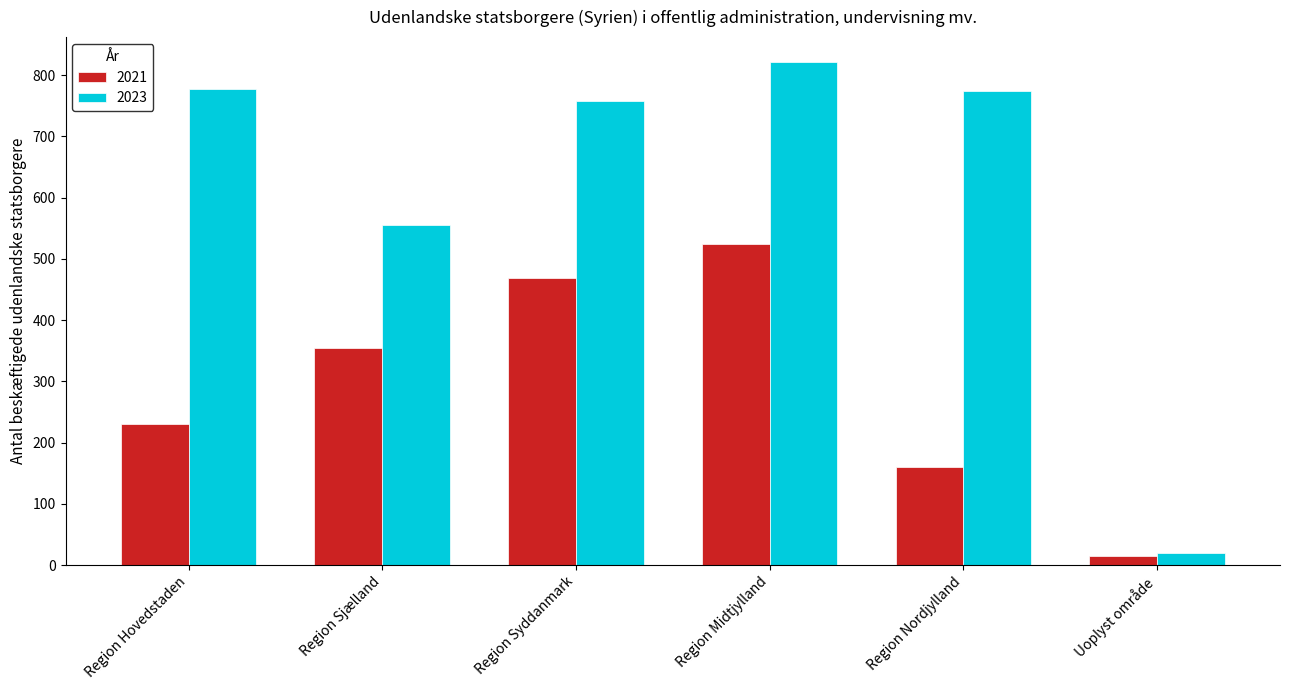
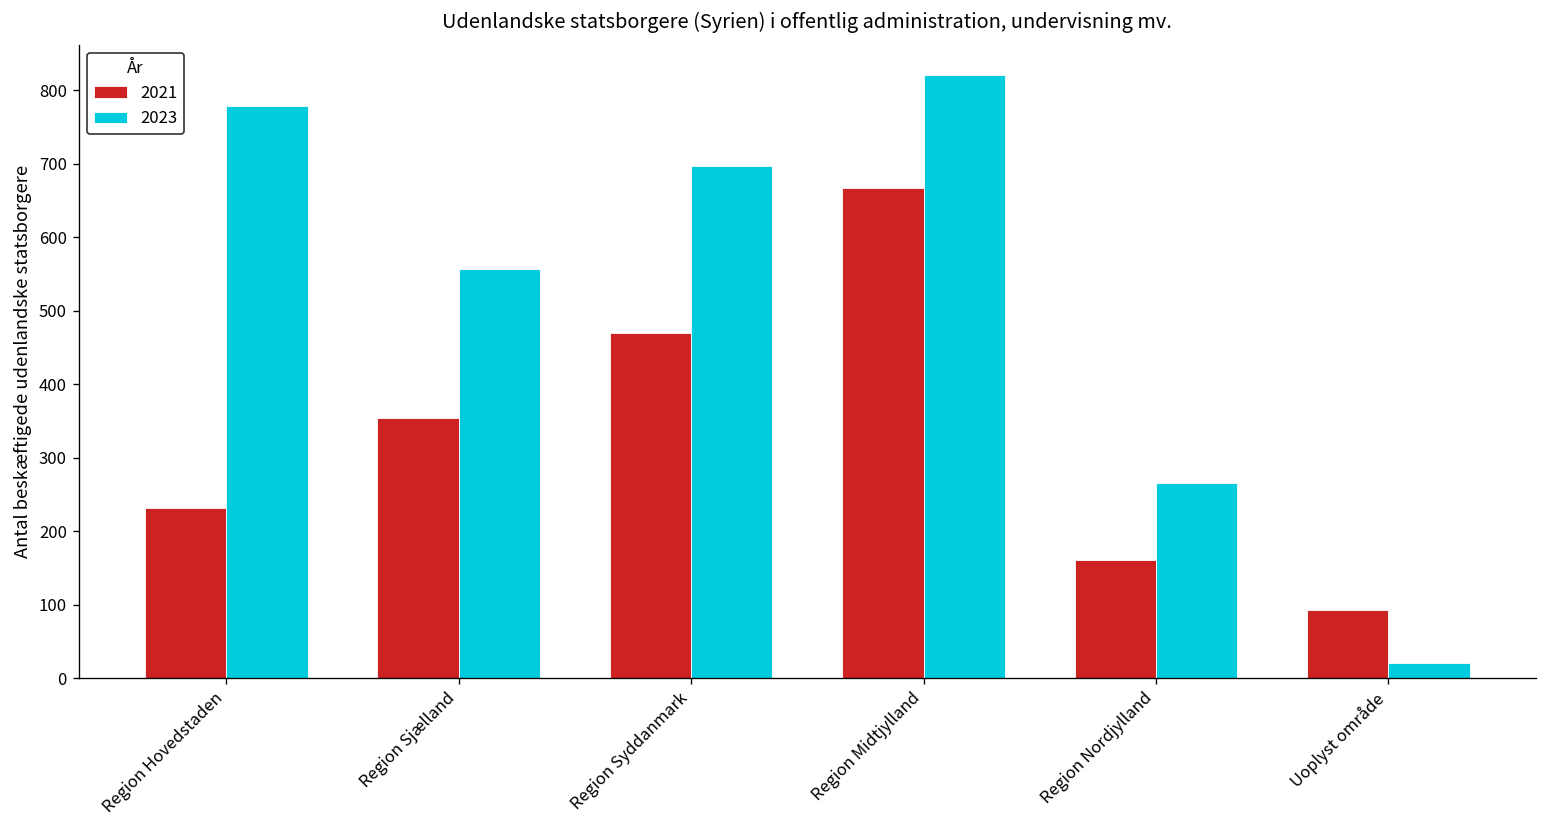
2023, Region Syddanmark: 760 -> 700
2021, Region Midtjylland: 530 -> 670
2023, Region Nordjylland: 770 -> 270
2021, Uoplyst område: 10 -> 90
